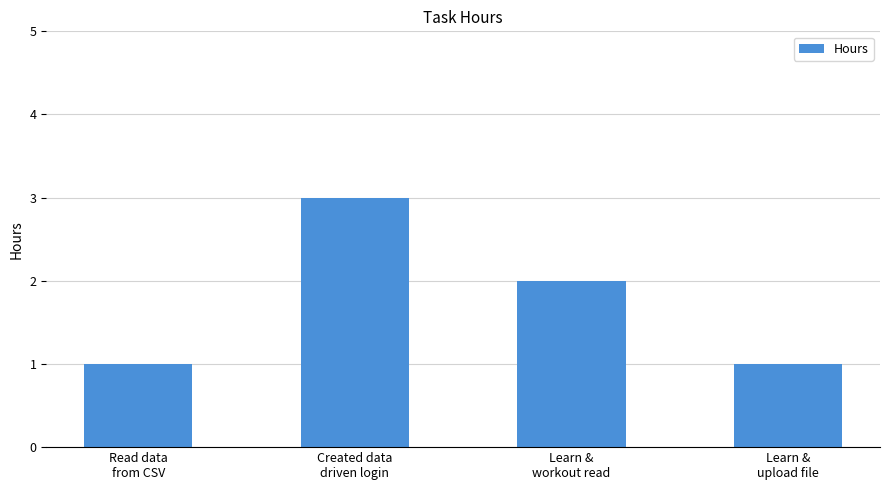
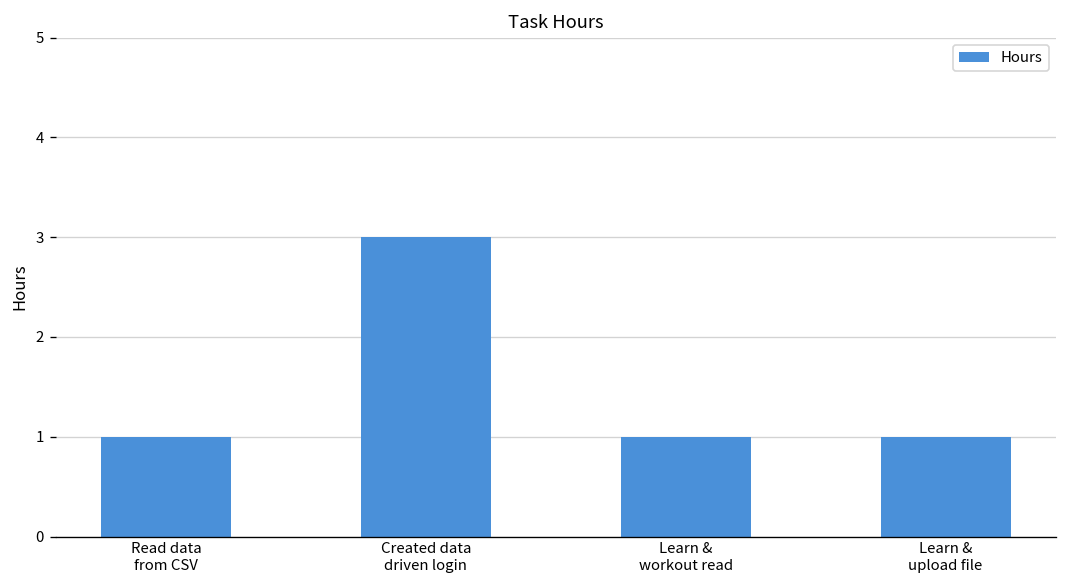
Learn & workout read: 2 -> 1
